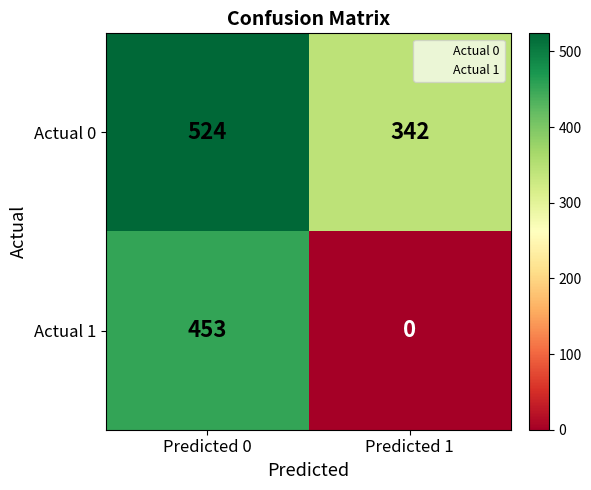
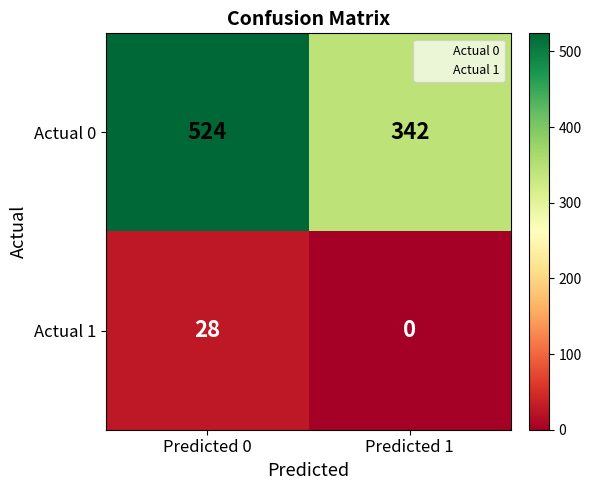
Actual 1, Predicted 0: 453 -> 28
